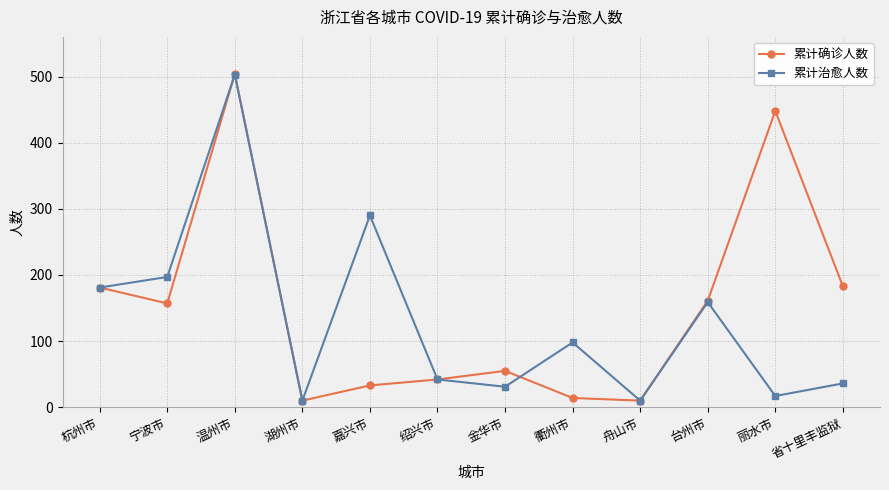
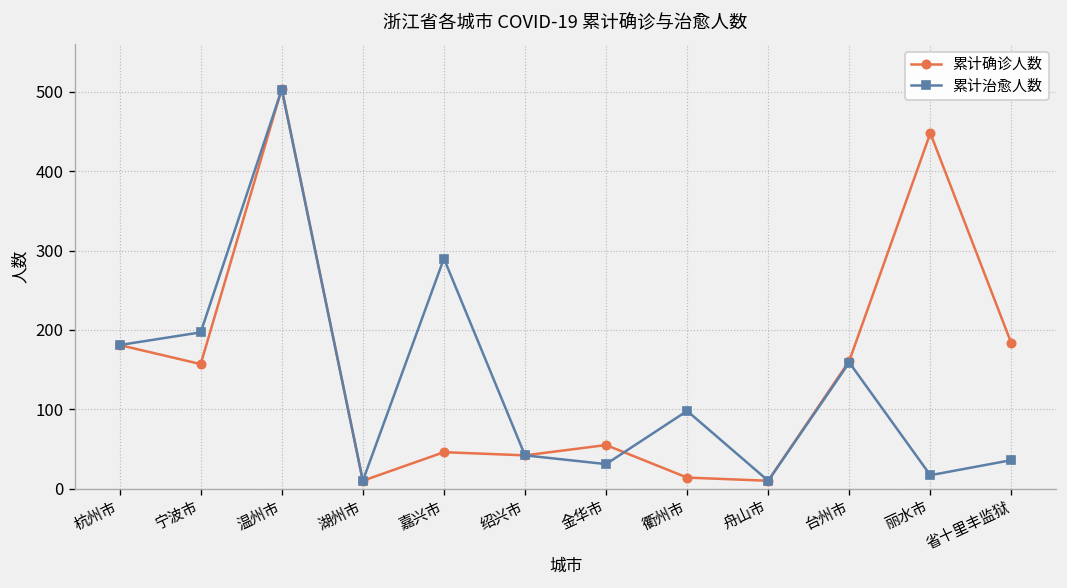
累计确诊人数, 嘉兴市: 30 -> 50
